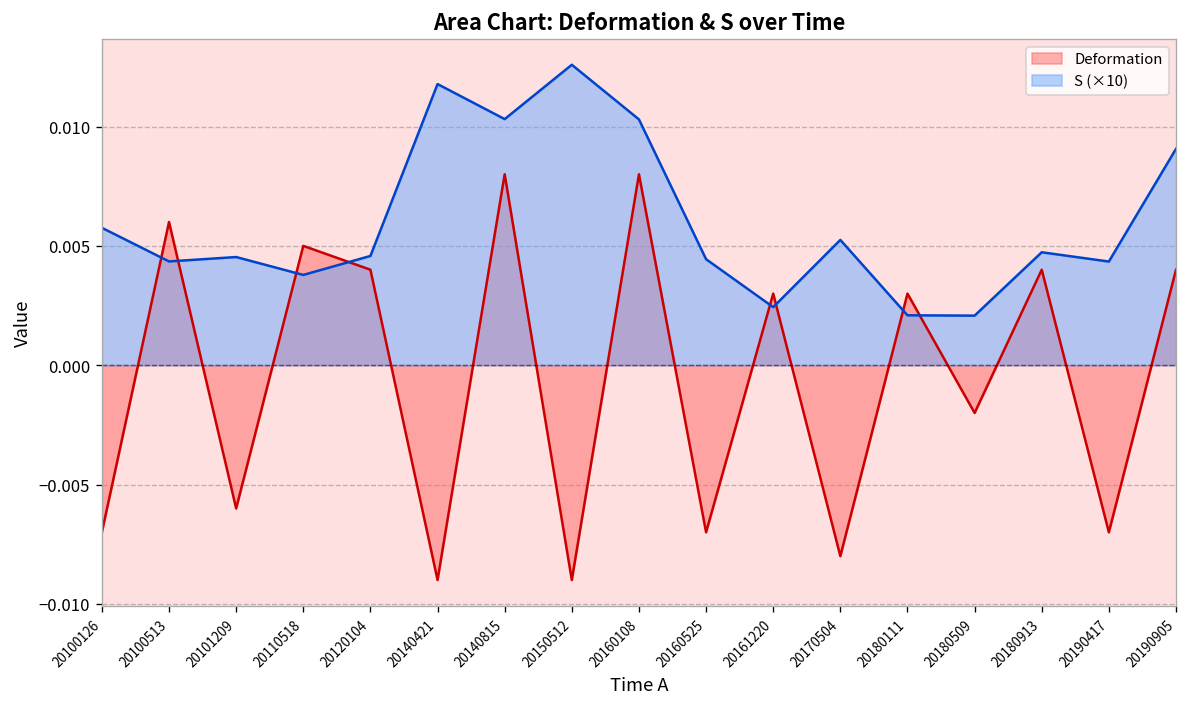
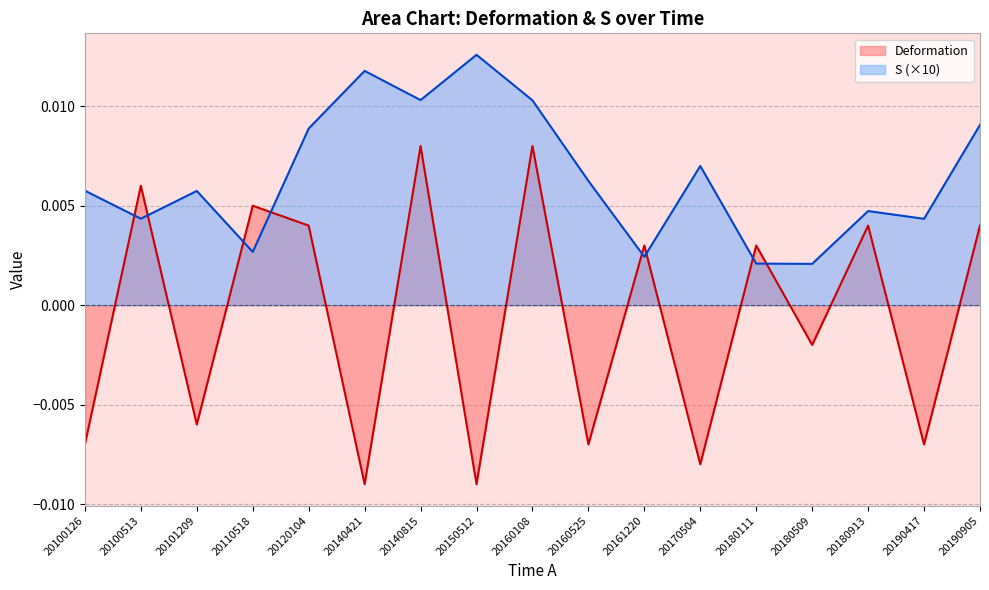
S (×10), 20101209: 0.0045 -> 0.0057
S (×10), 20110518: 0.0038 -> 0.0027
S (×10), 20120104: 0.0046 -> 0.0089
S (×10), 20160525: 0.0044 -> 0.0062
S (×10), 20170504: 0.0052 -> 0.0070
